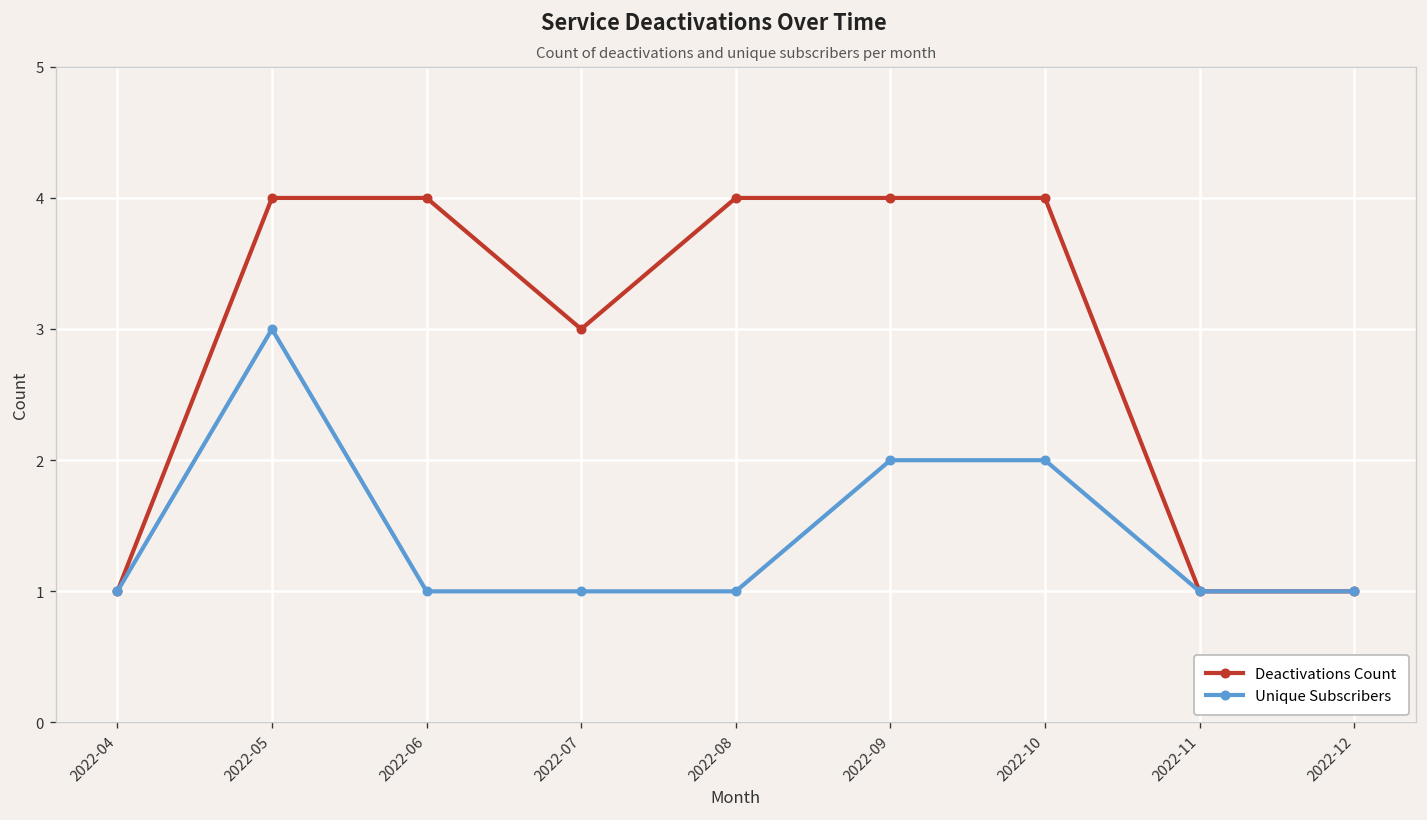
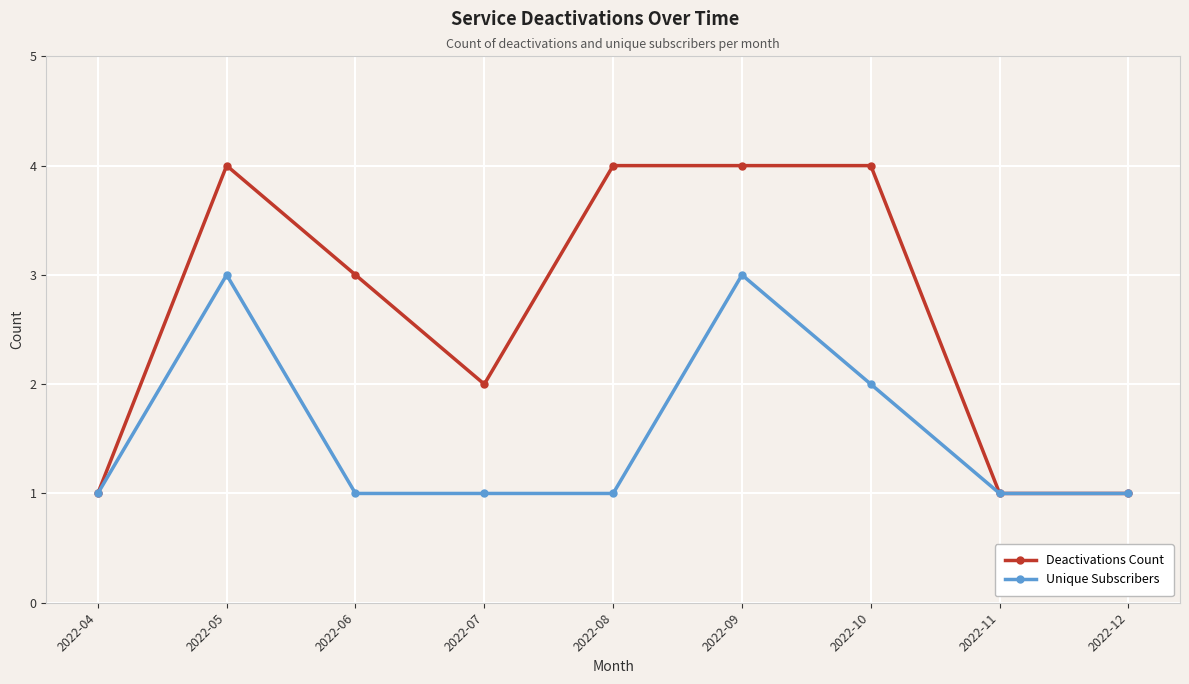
Deactivations Count, 2022-06: 4 -> 3
Deactivations Count, 2022-07: 3 -> 2
Unique Subscribers, 2022-09: 2 -> 3
